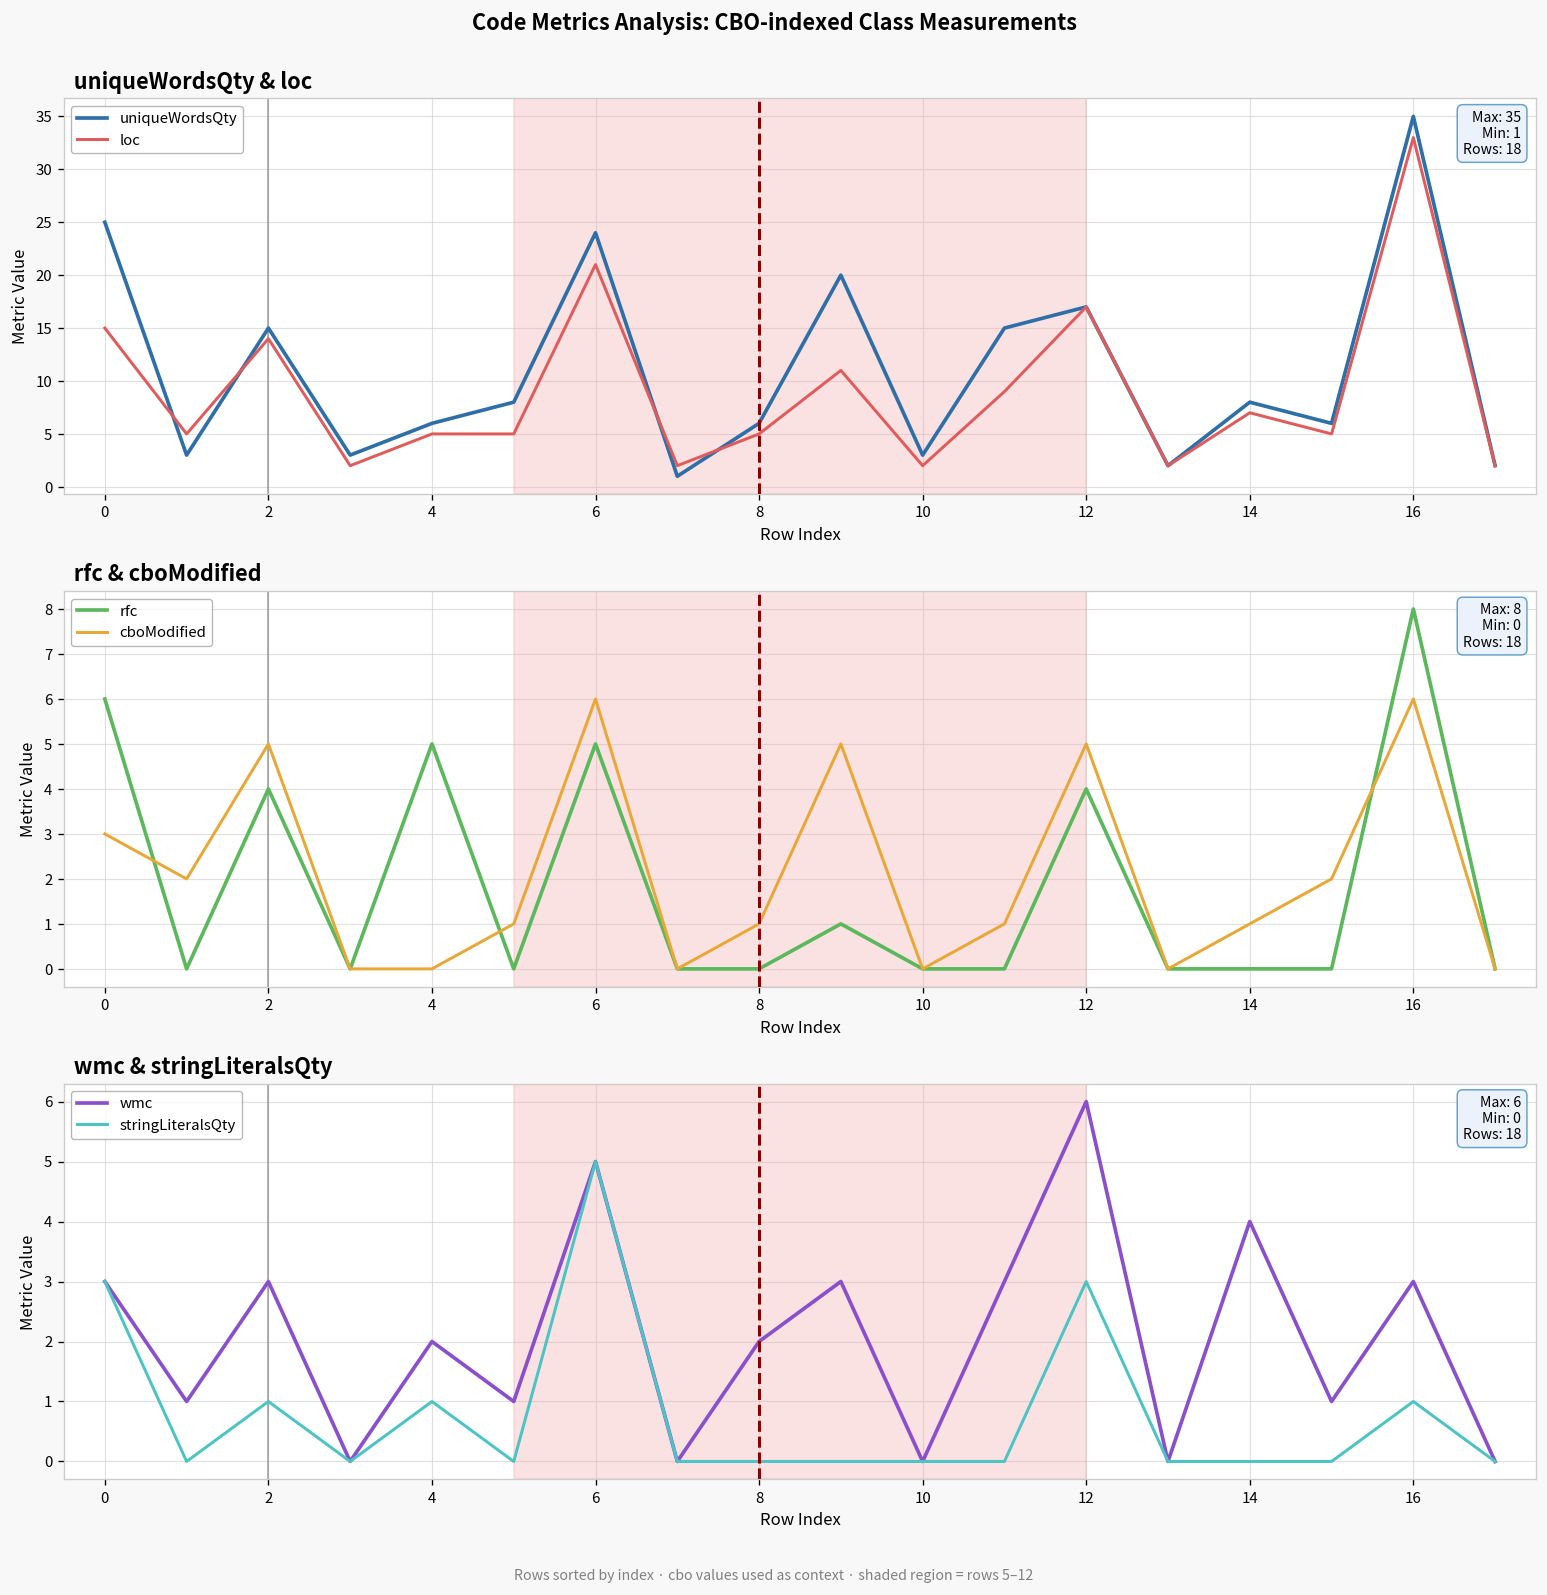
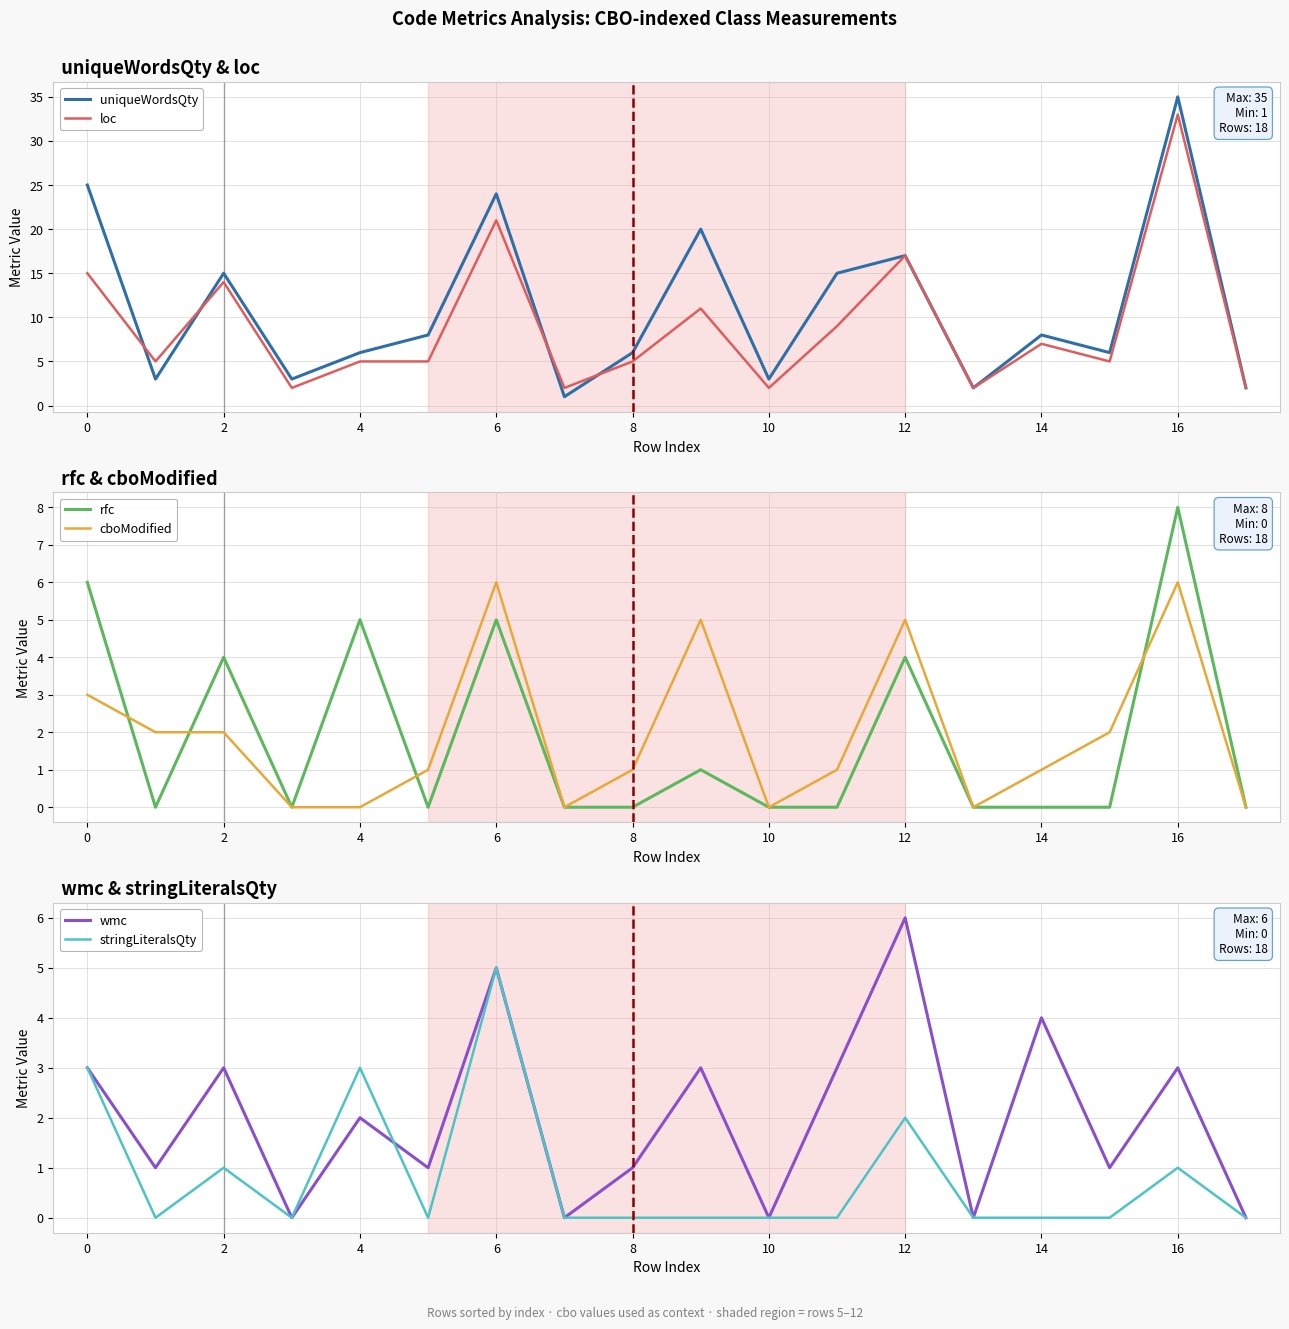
rfc & cboModified, cboModified, 2: 5 -> 2
wmc & stringLiteralsQty, stringLiteralsQty, 4: 1 -> 3
wmc & stringLiteralsQty, wmc, 8: 2 -> 1
wmc & stringLiteralsQty, stringLiteralsQty, 12: 3 -> 2
